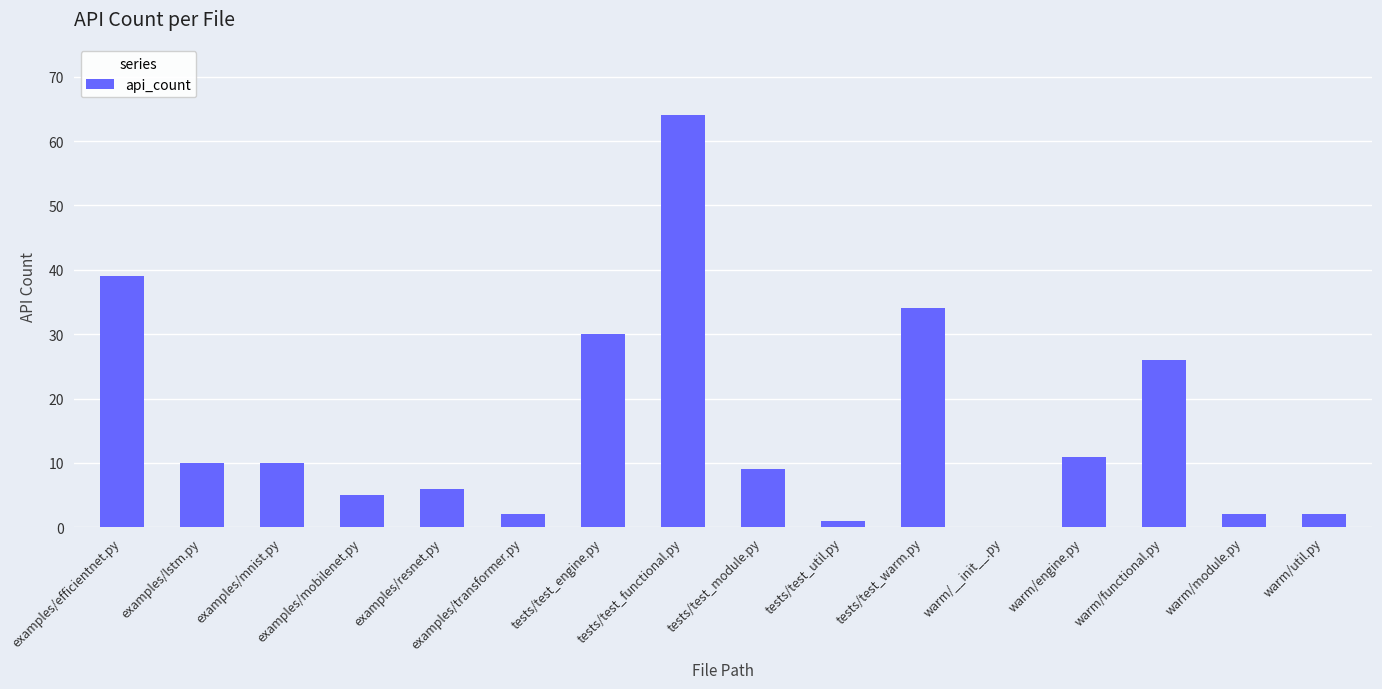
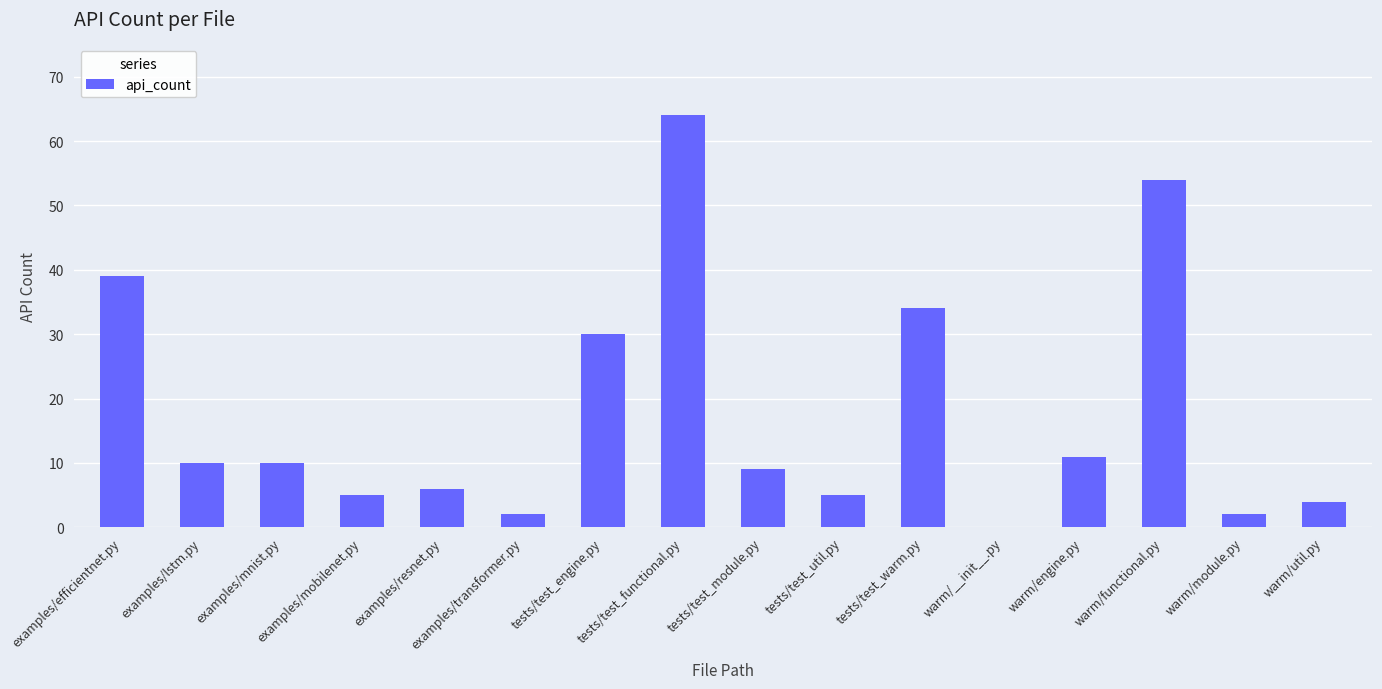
tests/test_util.py: 1 -> 5
warm/functional.py: 26 -> 54
warm/util.py: 2 -> 4
